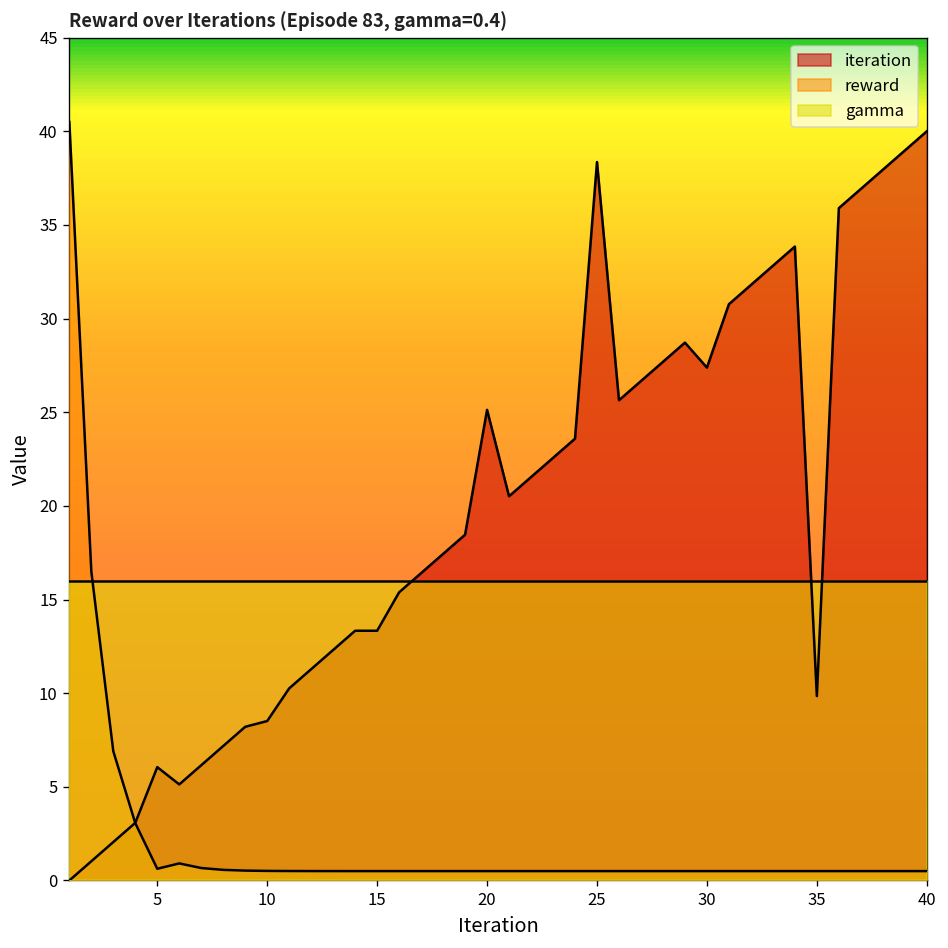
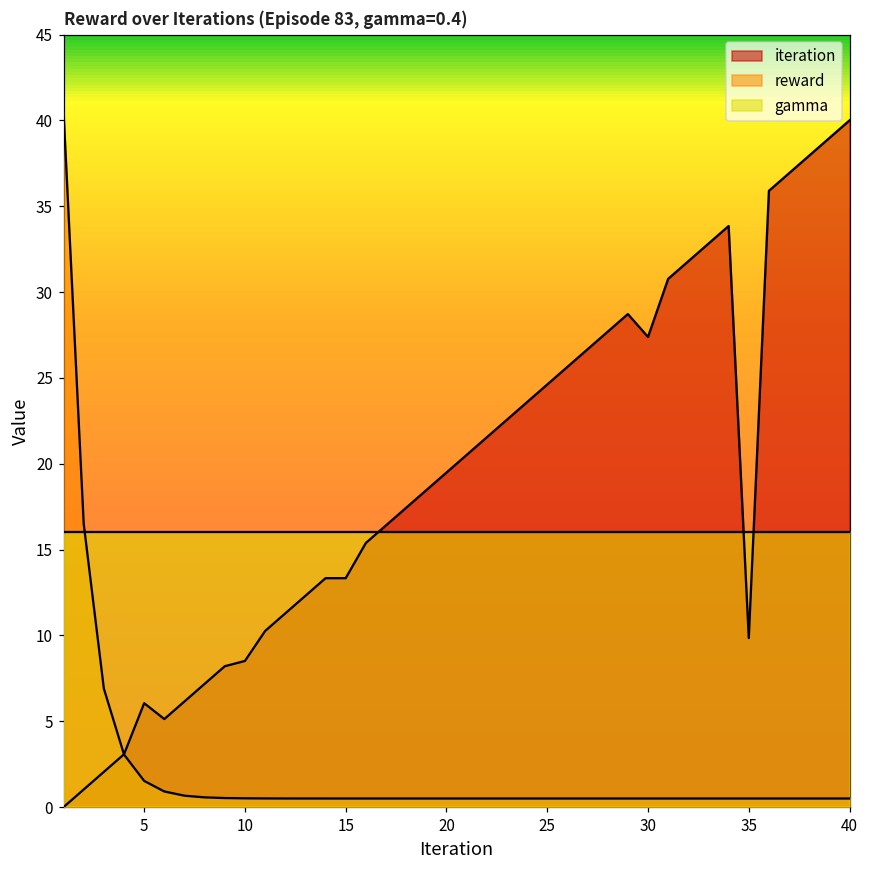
reward, 5: 0.6 -> 1.5
iteration, 20: 25.1 -> 19.5
iteration, 25: 38.4 -> 24.6
